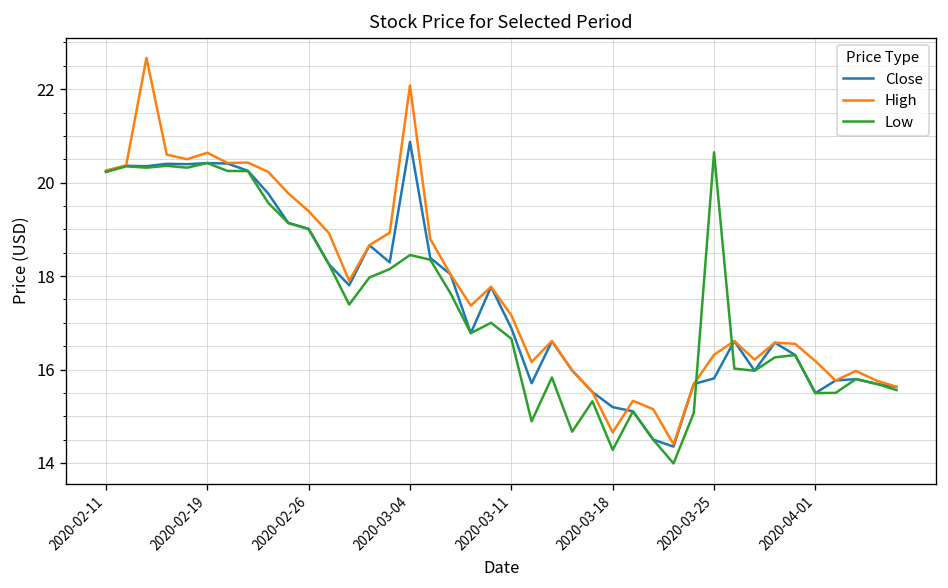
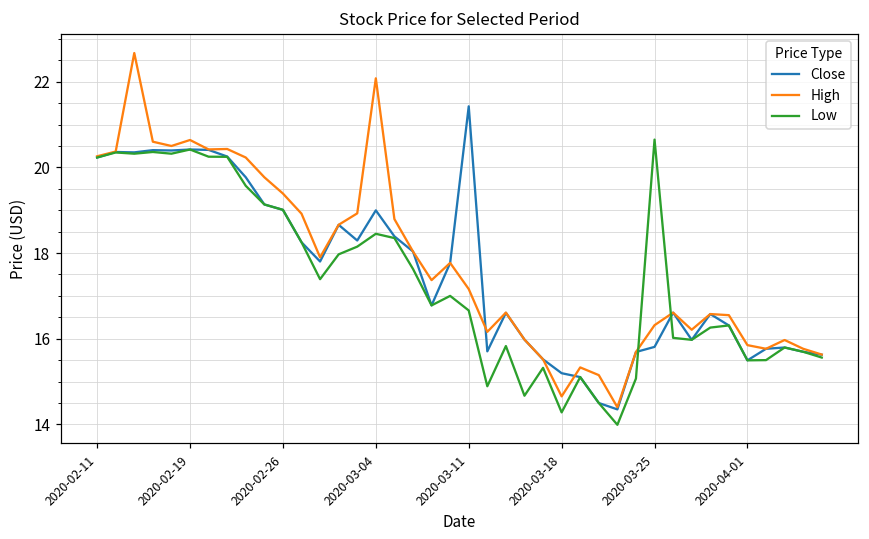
Close, 2020-03-04: 20.9 -> 19.0
Close, 2020-03-11: 16.9 -> 21.4
High, 2020-04-01: 16.2 -> 15.9
